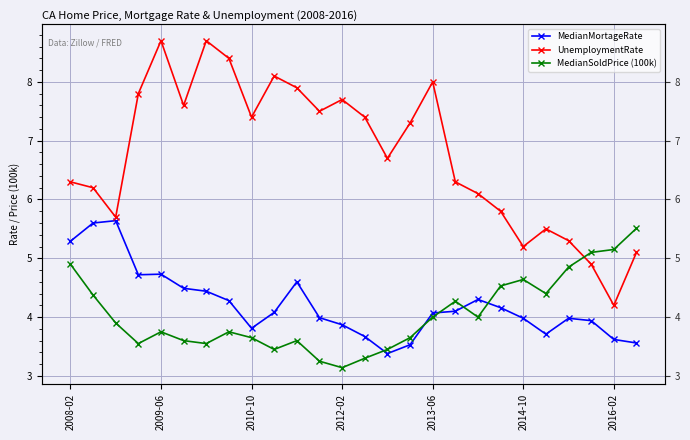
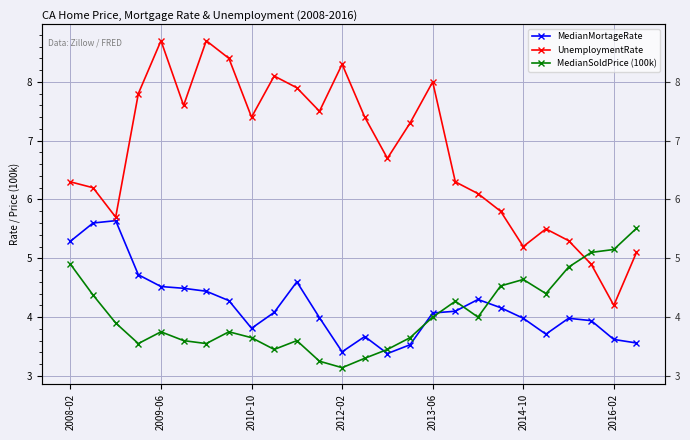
MedianMortageRate, 2009-06: 4.7 -> 4.5
MedianMortageRate, 2012-02: 3.9 -> 3.4
UnemploymentRate, 2012-02: 7.7 -> 8.3
